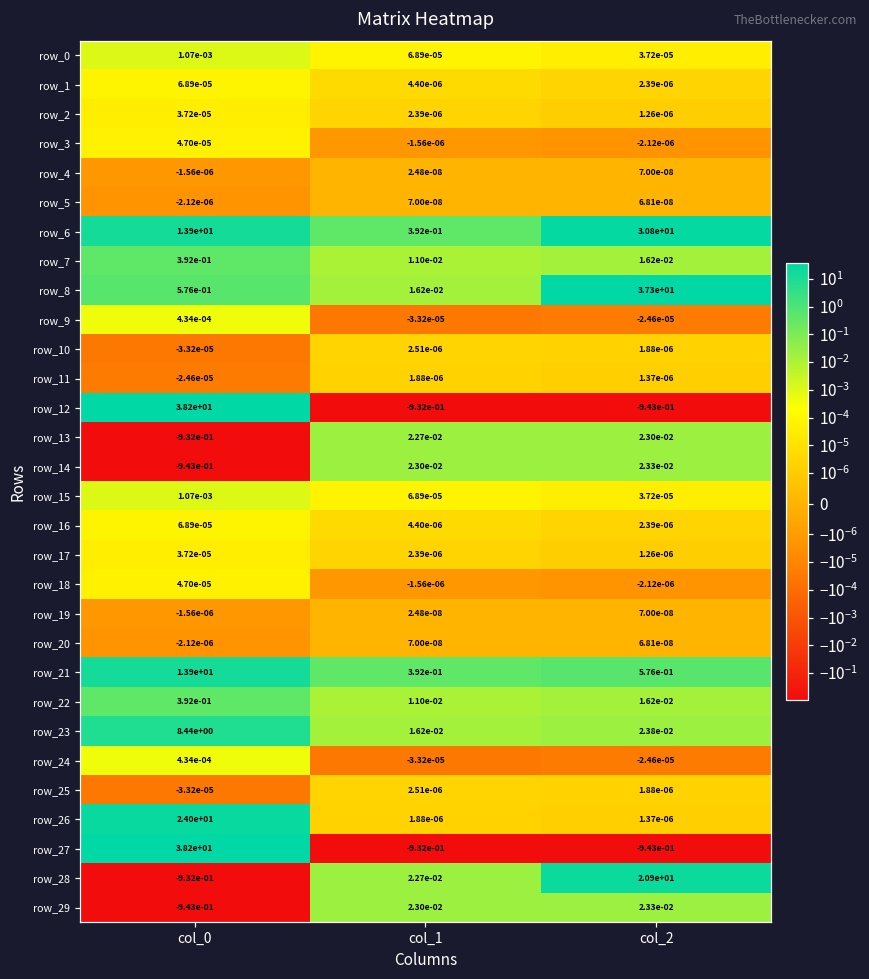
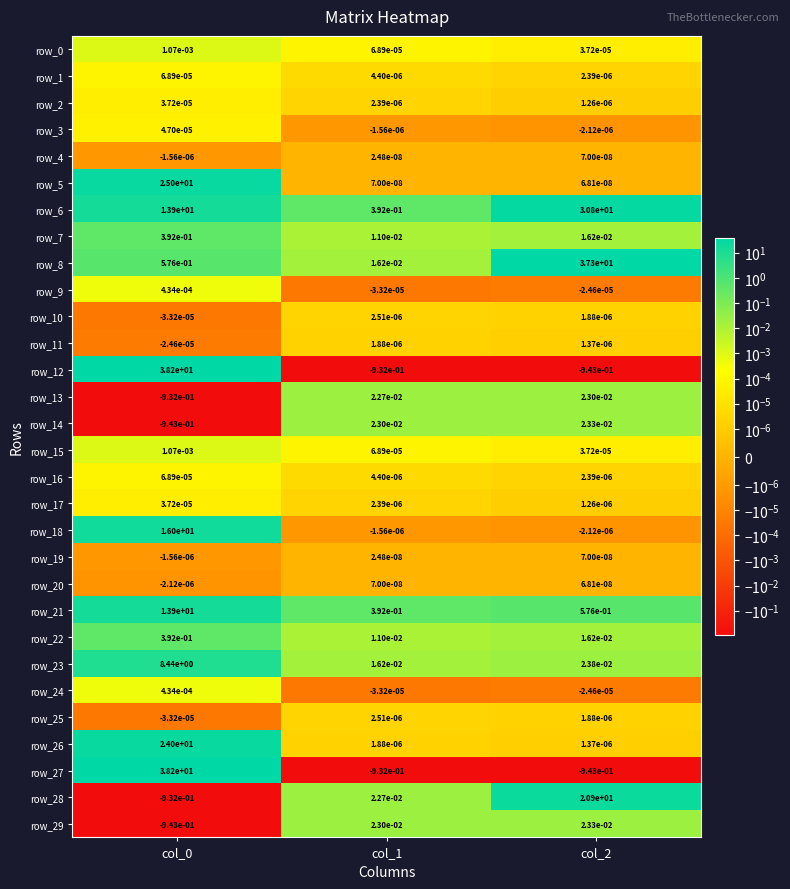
row_5, col_0: -2.12e-06 -> 2.50e+01
row_18, col_0: 4.70e-05 -> 1.60e+01
